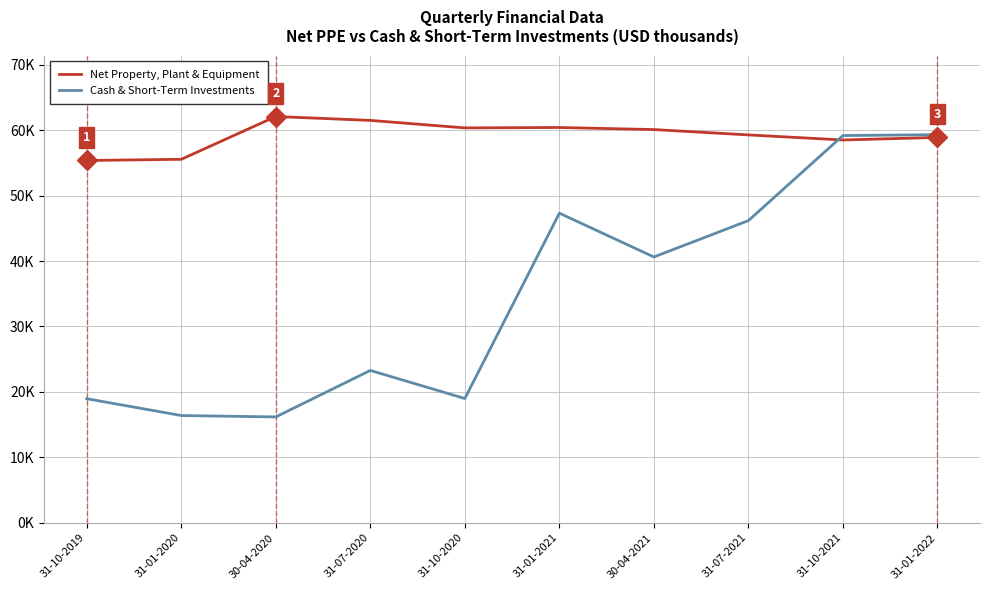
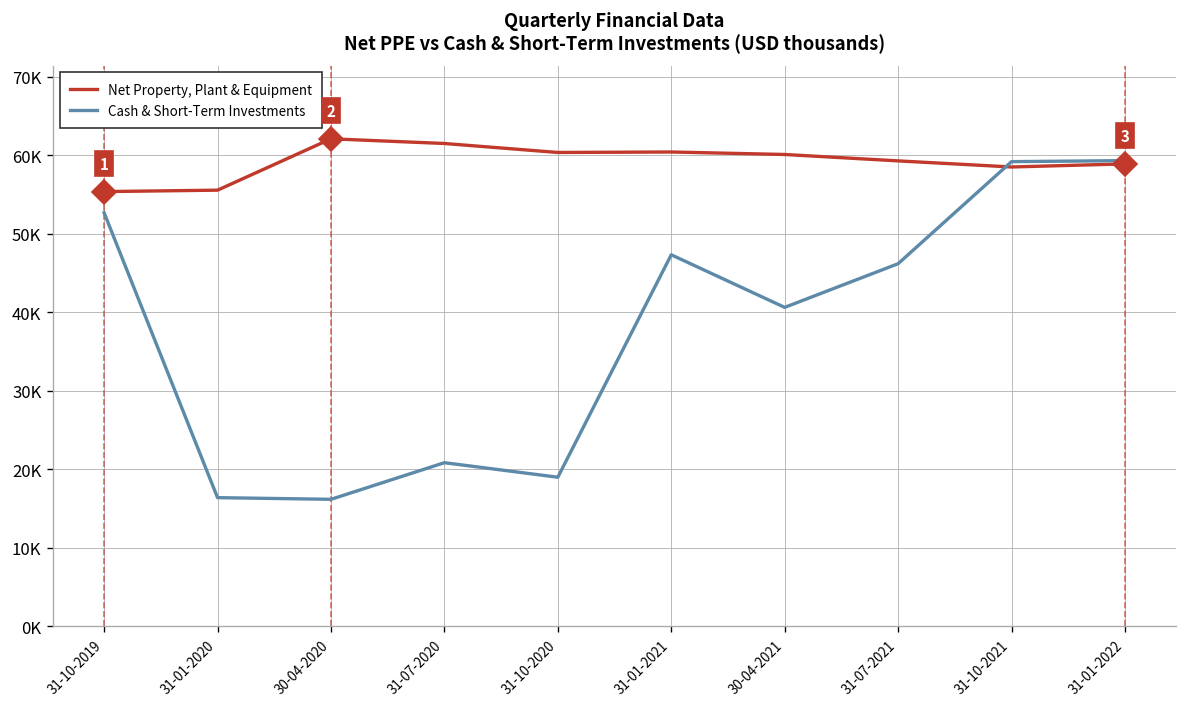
Cash & Short-Term Investments, 31-10-2019: 19000 -> 53000
Cash & Short-Term Investments, 31-07-2020: 23000 -> 21000
